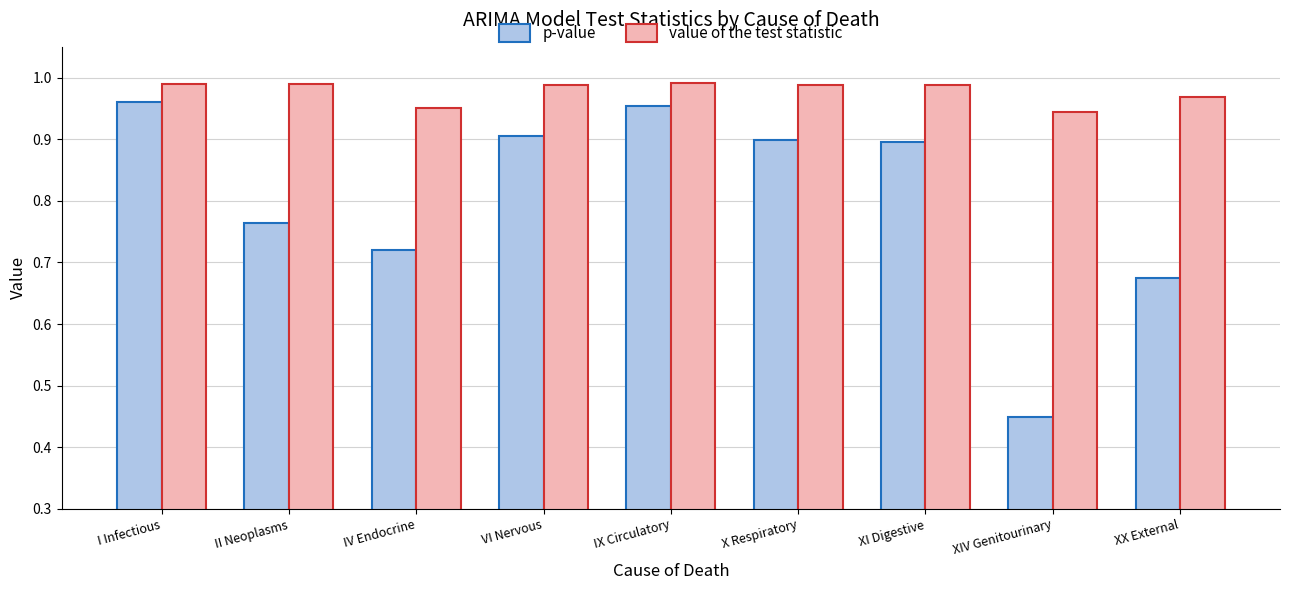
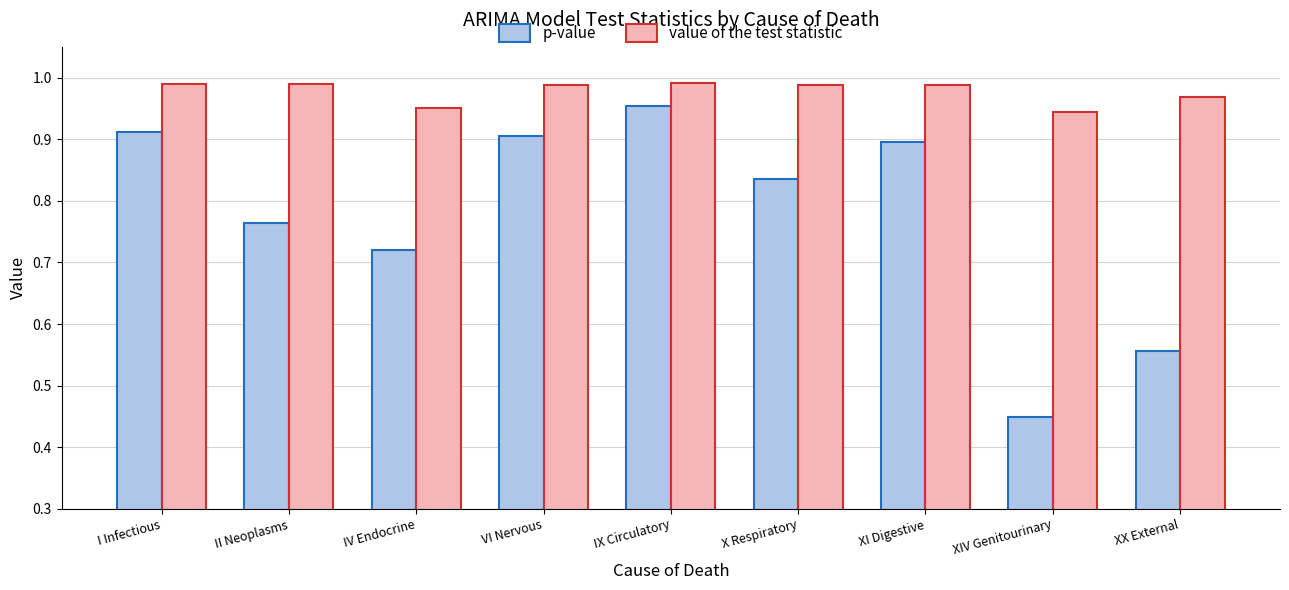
p-value, I Infectious: 0.96 -> 0.91
p-value, X Respiratory: 0.90 -> 0.84
p-value, XX External: 0.67 -> 0.56
